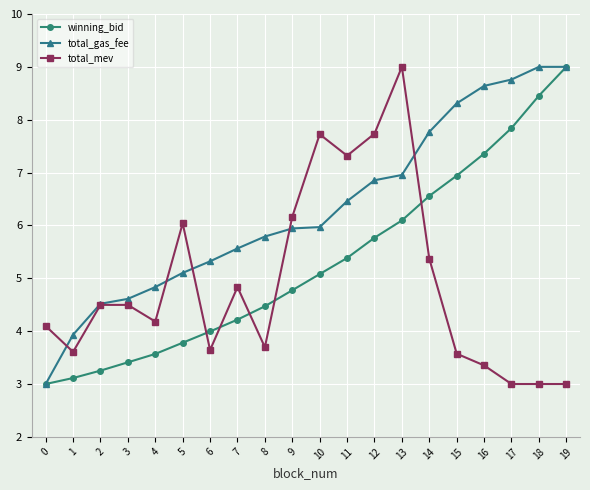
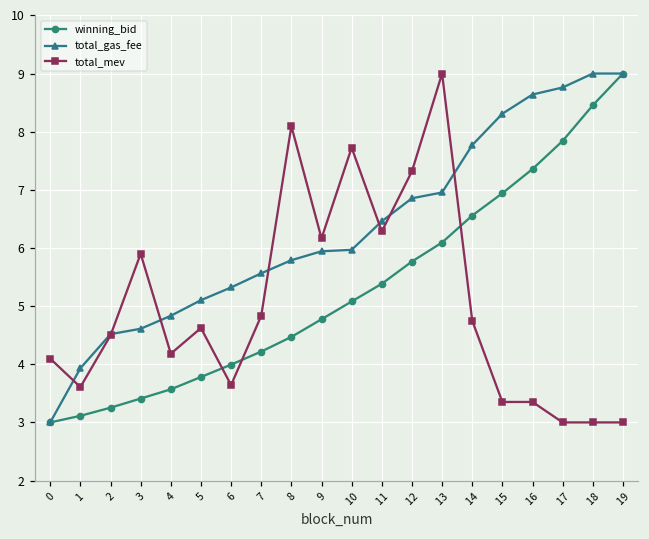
total_mev, 3: 4.5 -> 5.9
total_mev, 5: 6.0 -> 4.6
total_mev, 8: 3.7 -> 8.1
total_mev, 11: 7.3 -> 6.3
total_mev, 12: 7.7 -> 7.3
total_mev, 14: 5.4 -> 4.8
total_mev, 15: 3.6 -> 3.4
